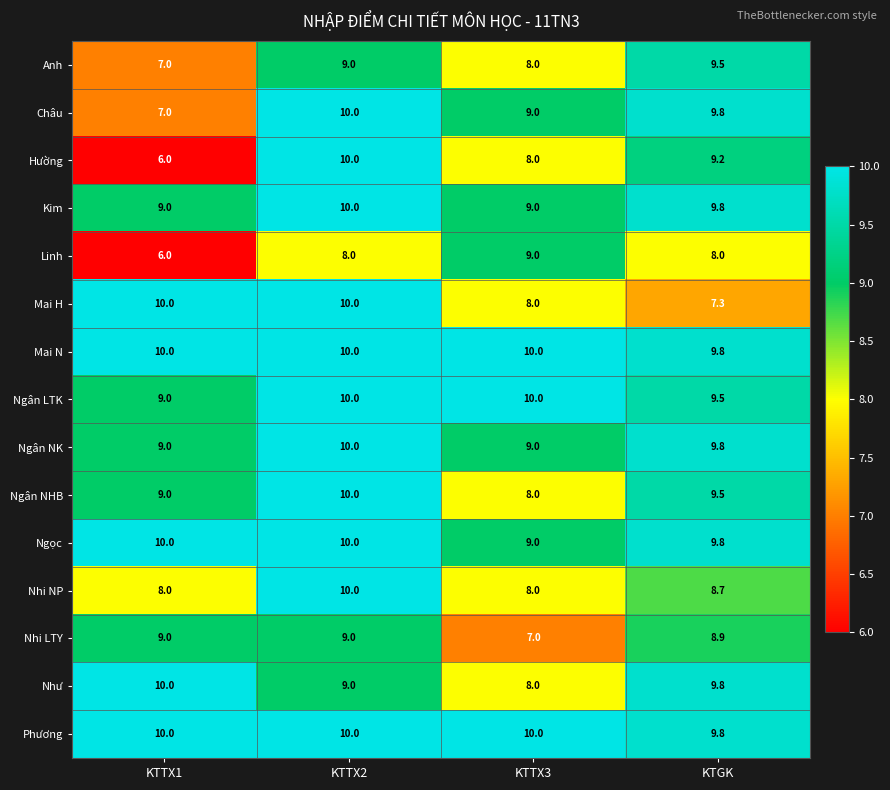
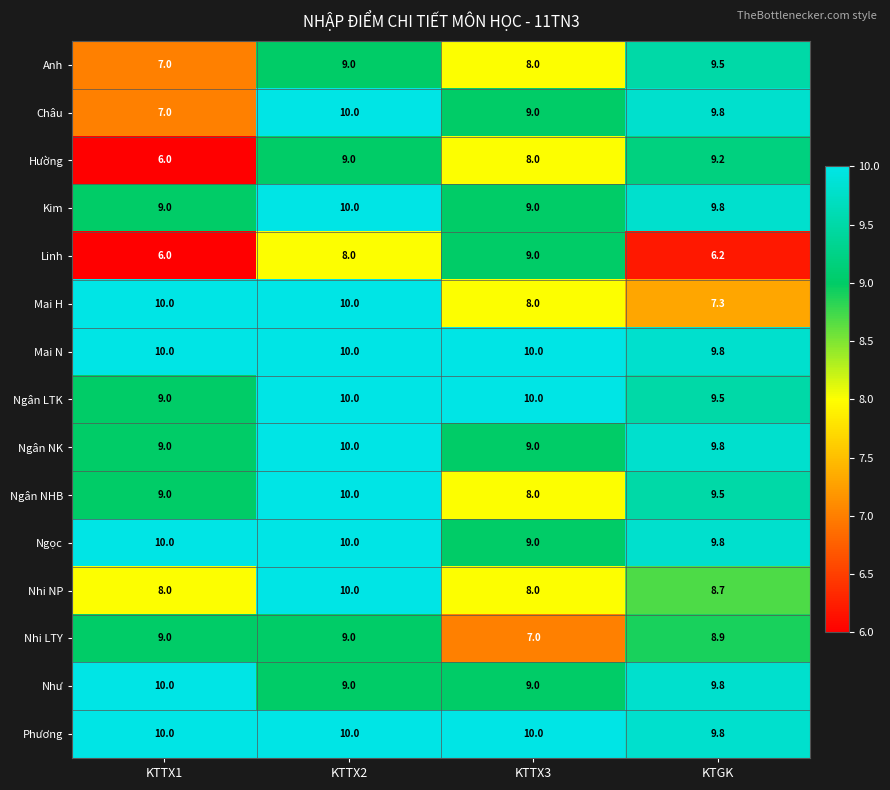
Hường, KTTX2: 10.0 -> 9.0
Linh, KTGK: 8.0 -> 6.2
Như, KTTX3: 8.0 -> 9.0
